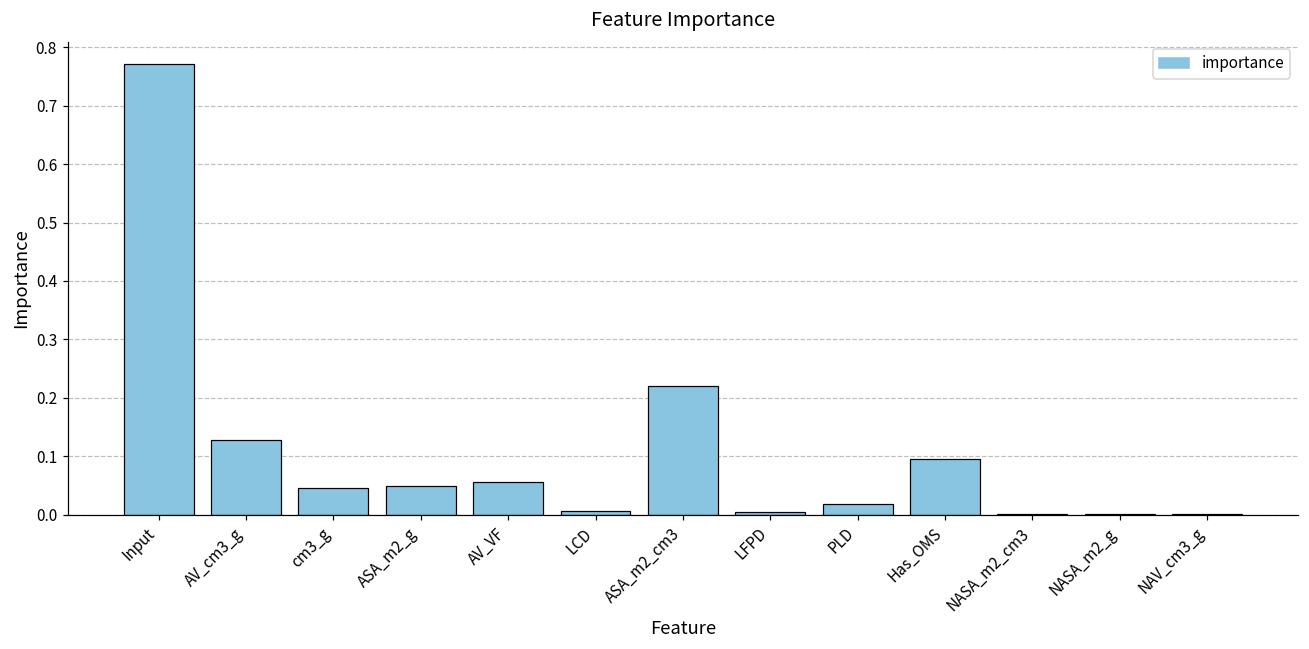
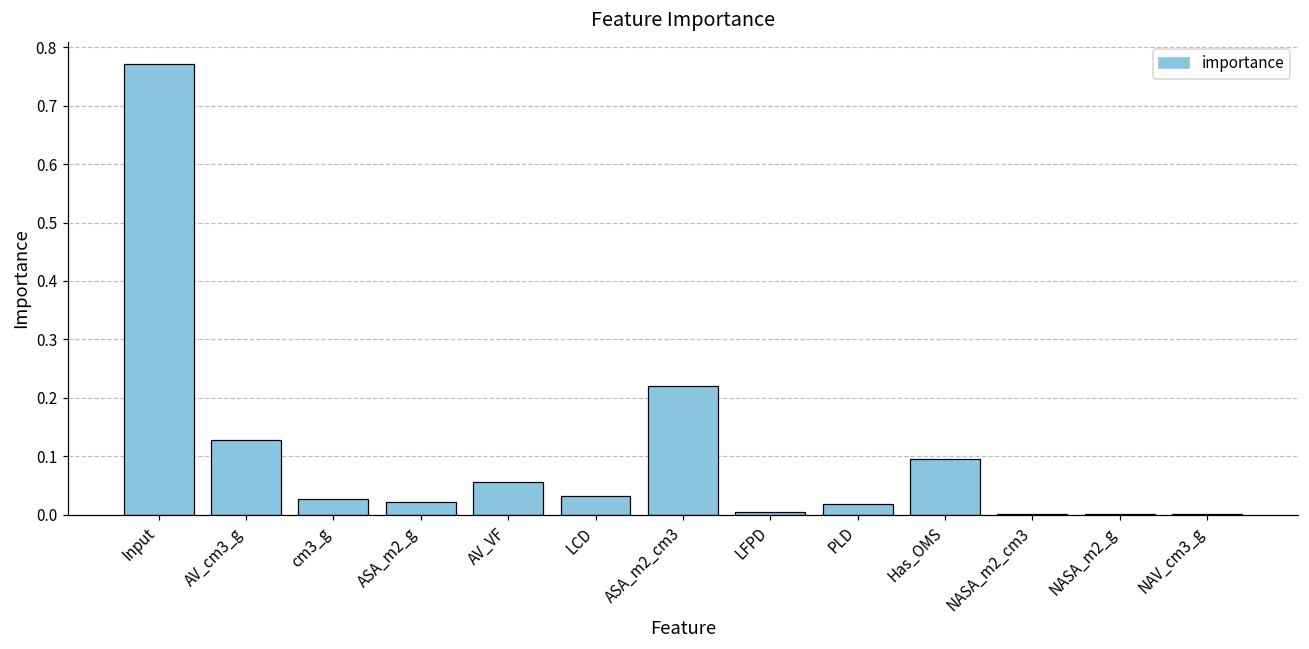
cm3_g: 0.05 -> 0.03
ASA_m2_g: 0.05 -> 0.02
LCD: 0.01 -> 0.03
